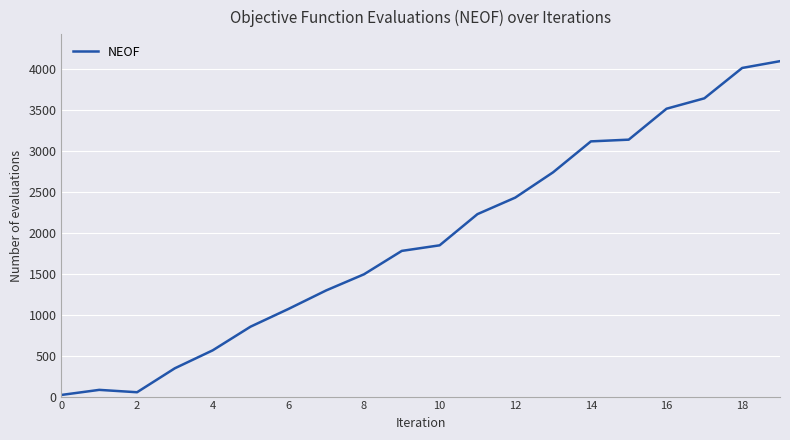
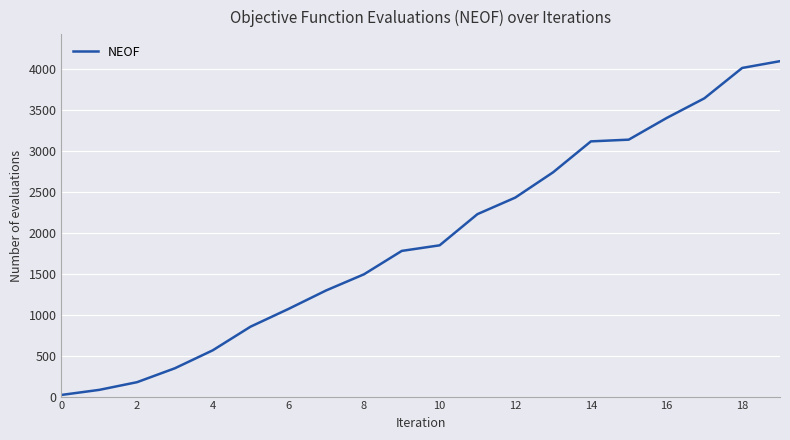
2: 100 -> 200
16: 3500 -> 3400
